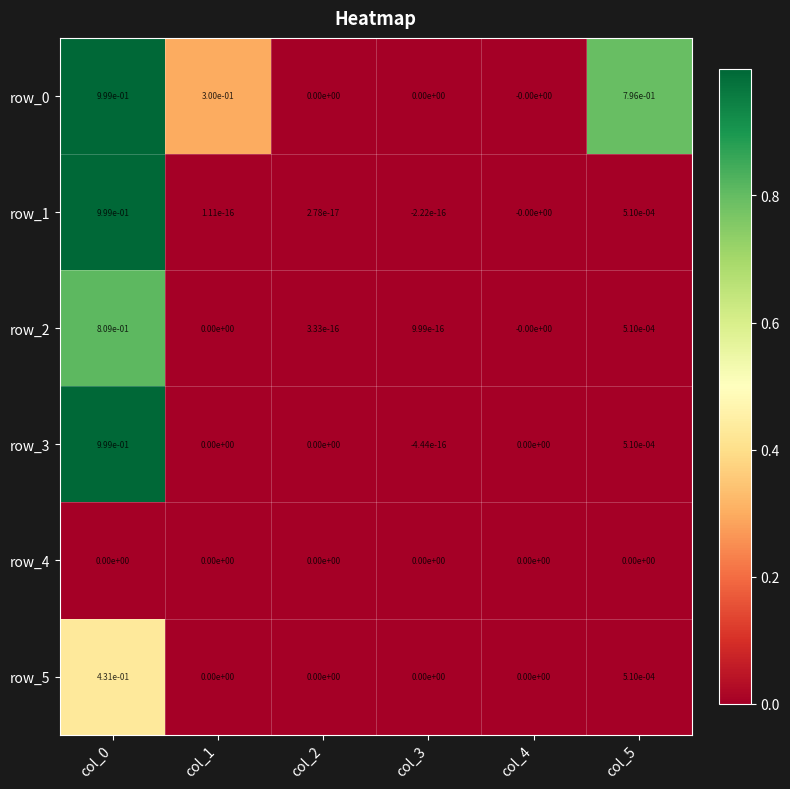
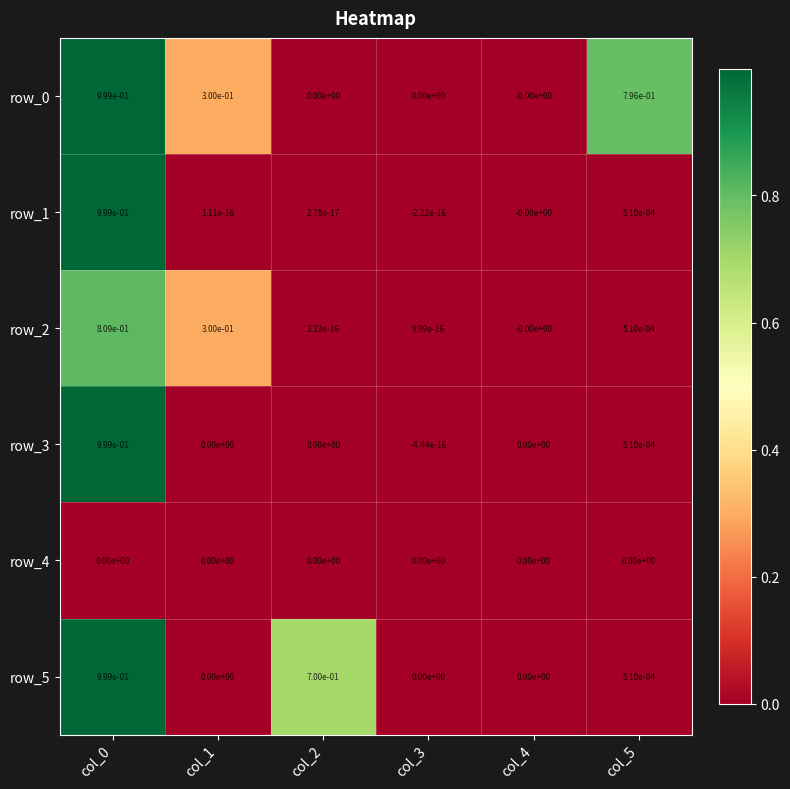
row_2, col_1: 0.00e+00 -> 3.00e-01
row_5, col_0: 4.31e-01 -> 9.99e-01
row_5, col_2: 0.00e+00 -> 7.00e-01
